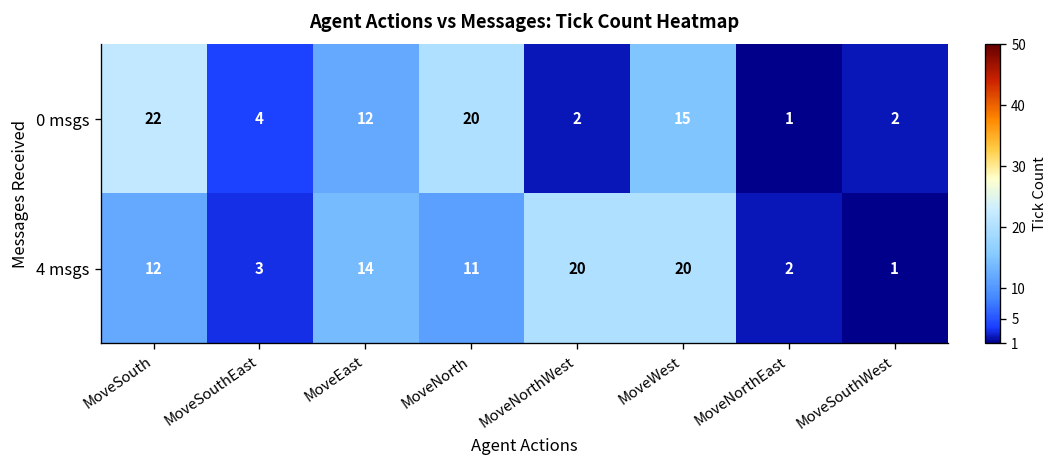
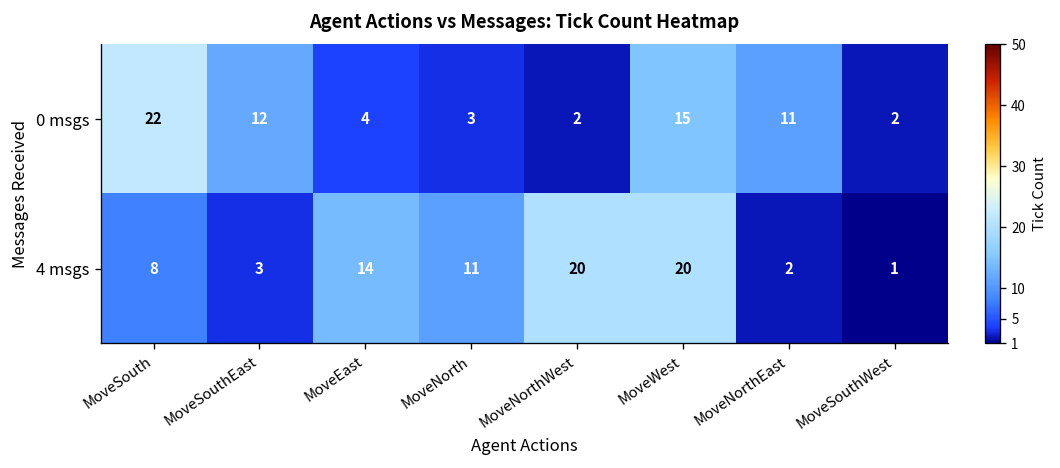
0 msgs, MoveSouthEast: 4 -> 12
0 msgs, MoveEast: 12 -> 4
0 msgs, MoveNorth: 20 -> 3
0 msgs, MoveNorthEast: 1 -> 11
4 msgs, MoveSouth: 12 -> 8
